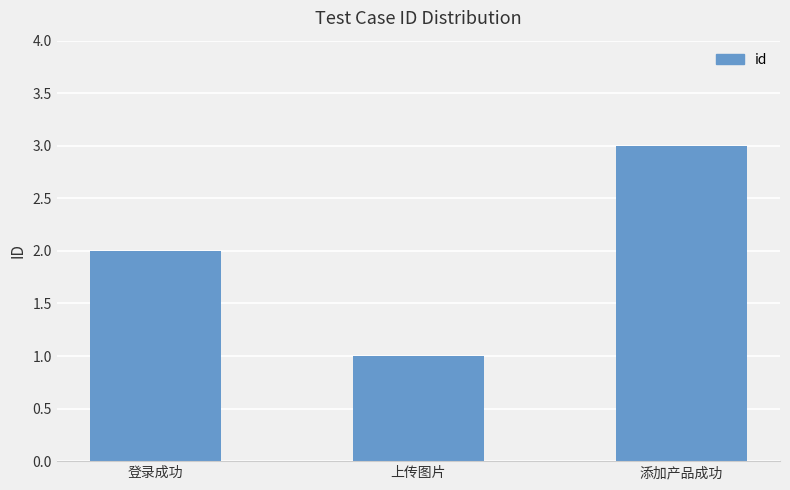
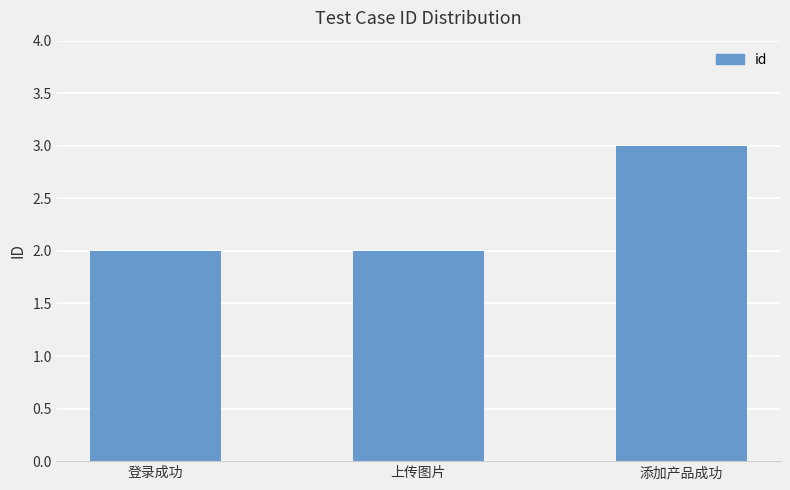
上传图片: 1 -> 2
